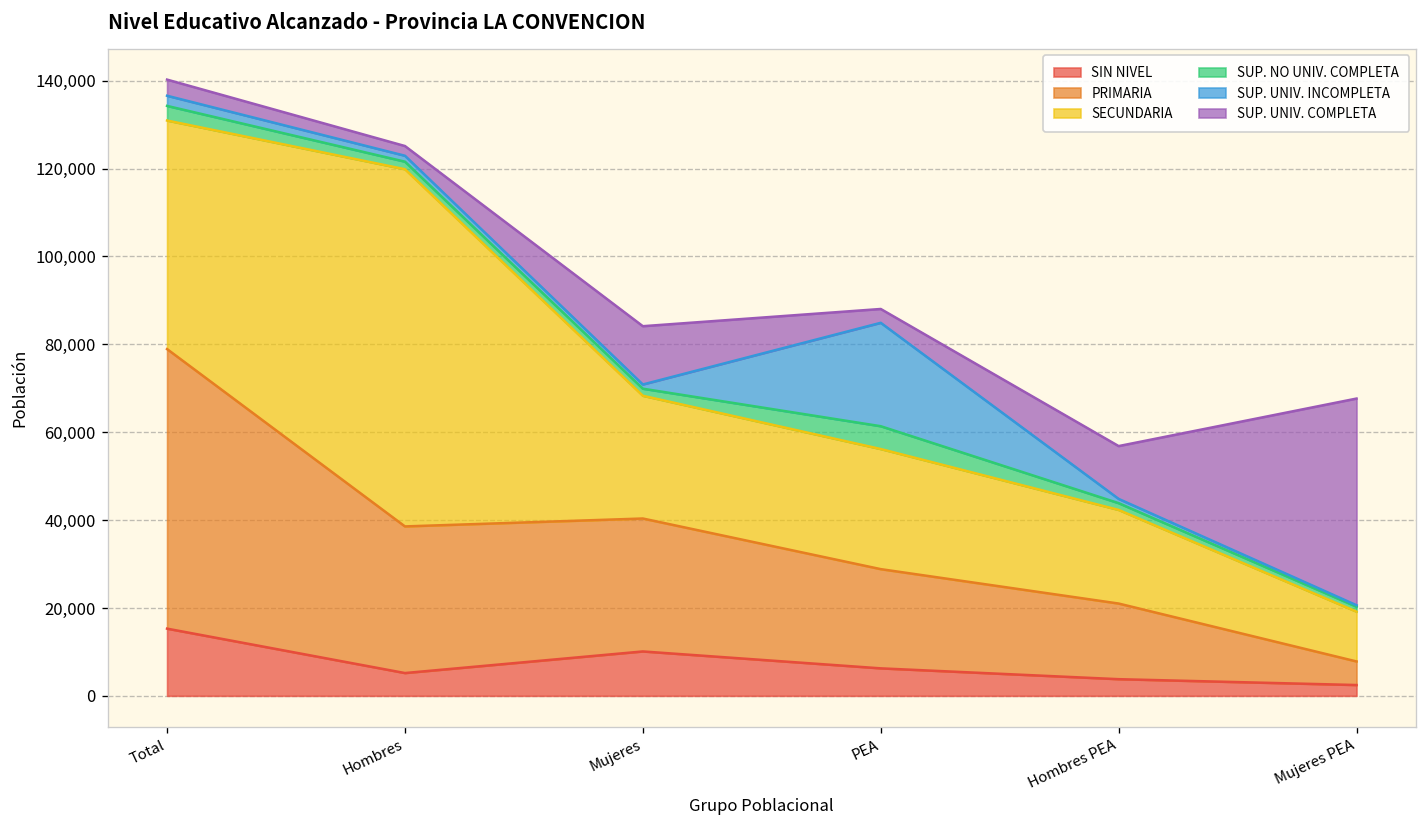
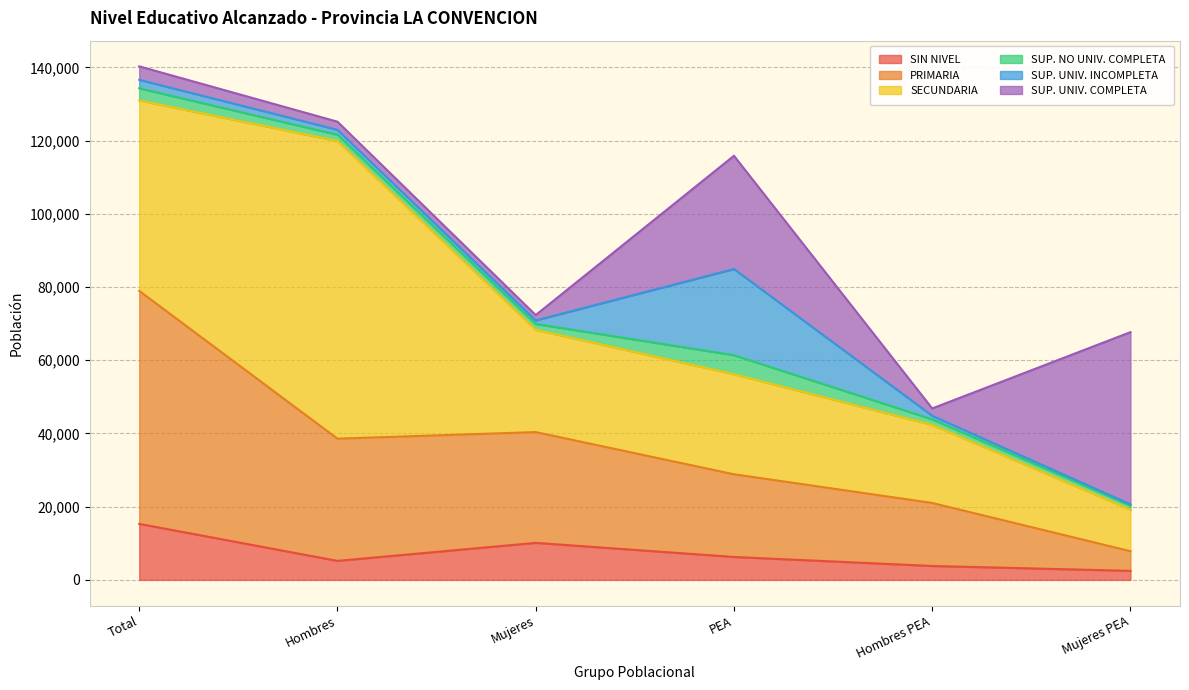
SUP. UNIV. COMPLETA, Mujeres: 13,000 -> 1,000
SUP. UNIV. COMPLETA, PEA: 3,000 -> 31,000
SUP. UNIV. COMPLETA, Hombres PEA: 12,000 -> 2,000
